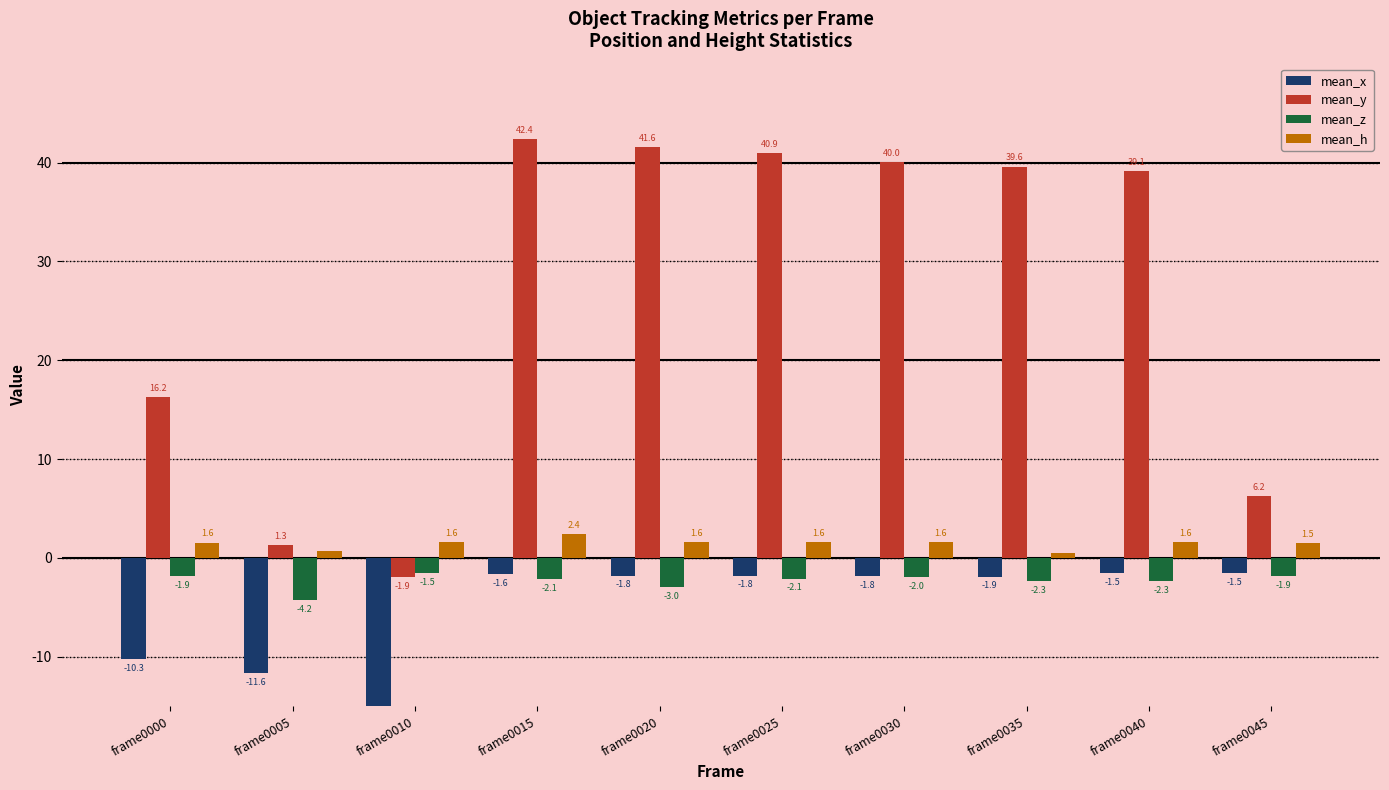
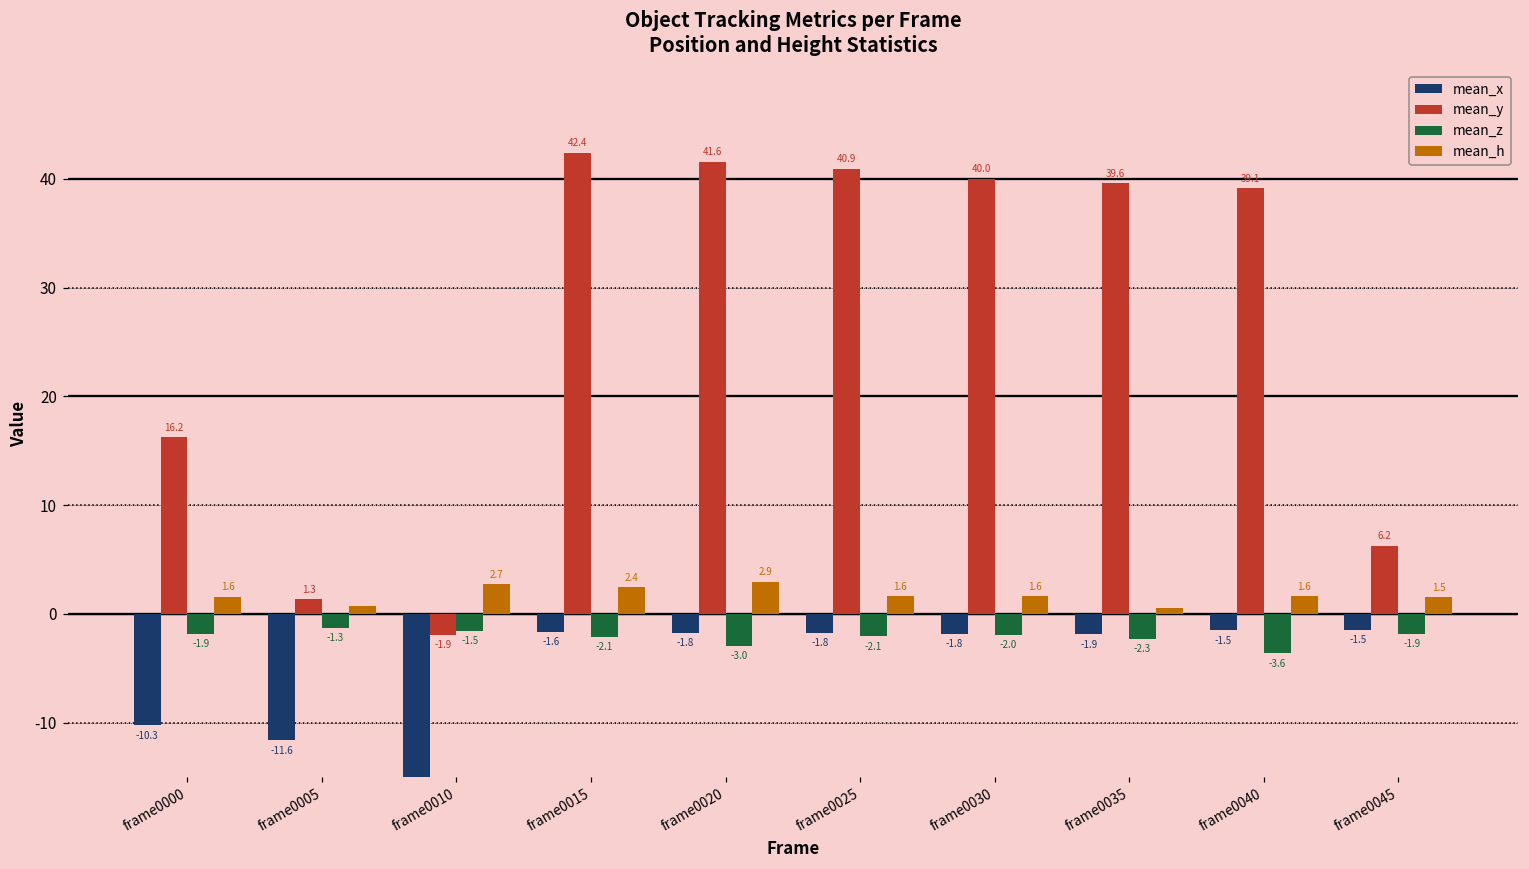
mean_z, frame0005: -4.2 -> -1.3
mean_h, frame0010: 1.6 -> 2.7
mean_h, frame0020: 1.6 -> 2.9
mean_z, frame0040: -2.3 -> -3.6
